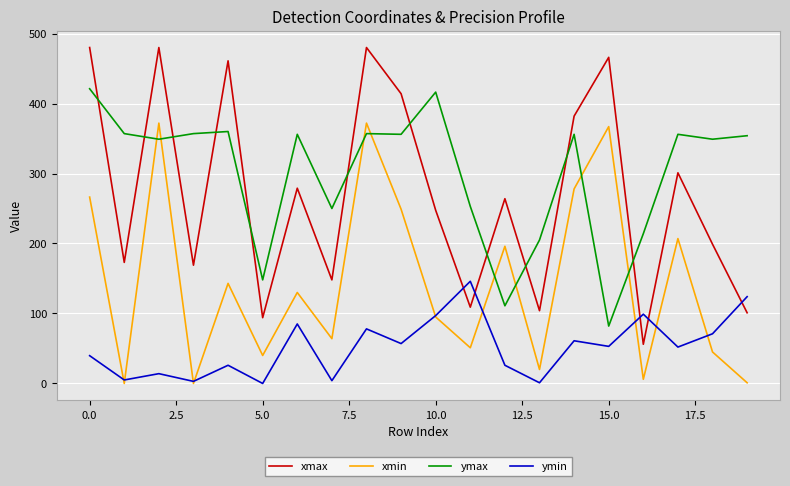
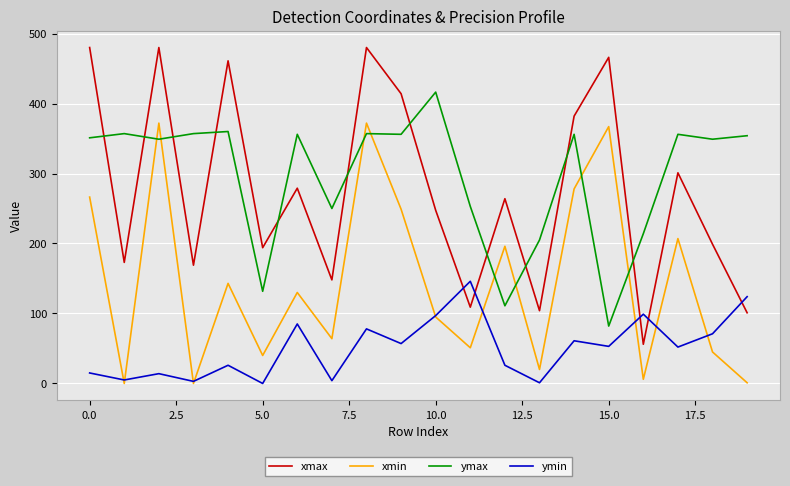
ymax, 0.0: 420 -> 350
ymin, 0.0: 40 -> 20
xmax, 5.0: 90 -> 190
ymax, 5.0: 150 -> 130
